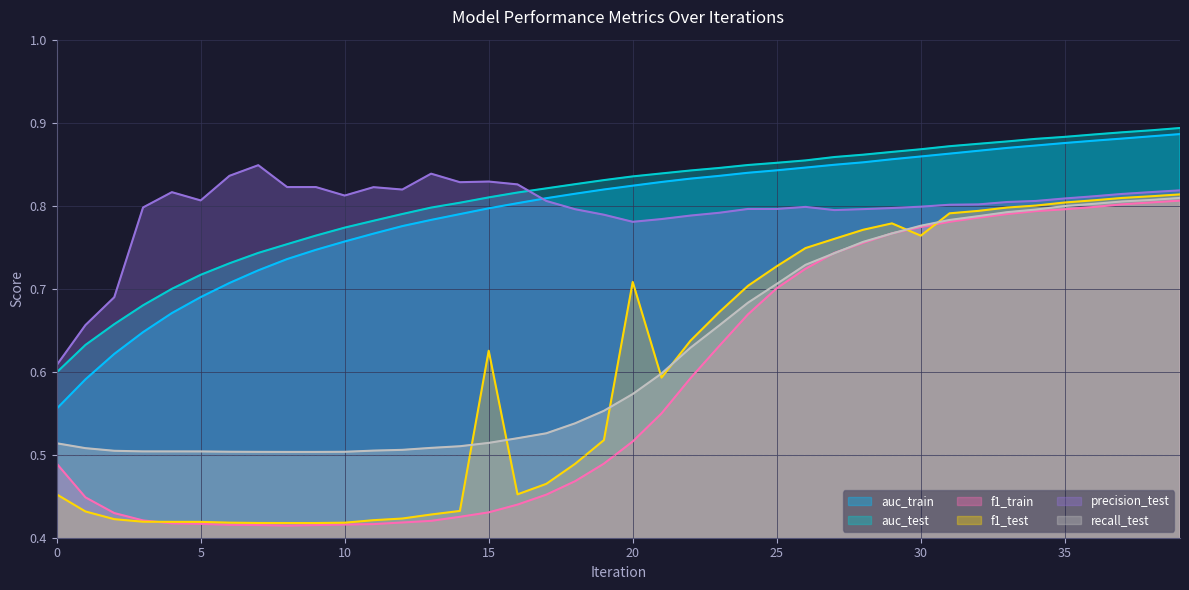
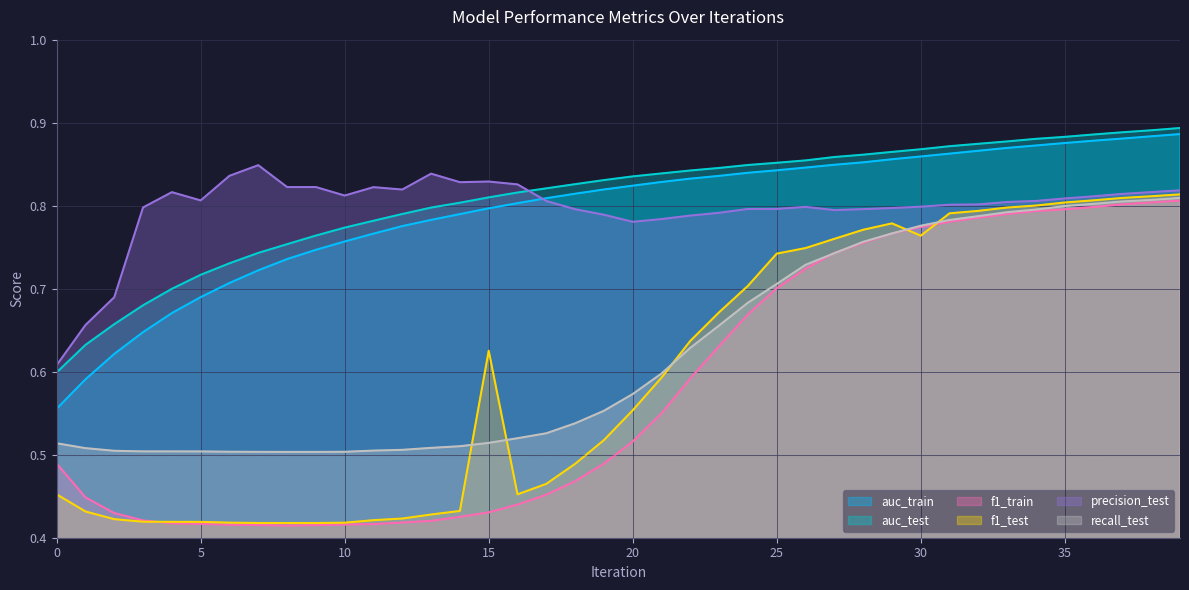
f1_test, 20: 0.71 -> 0.55
f1_test, 25: 0.73 -> 0.74
